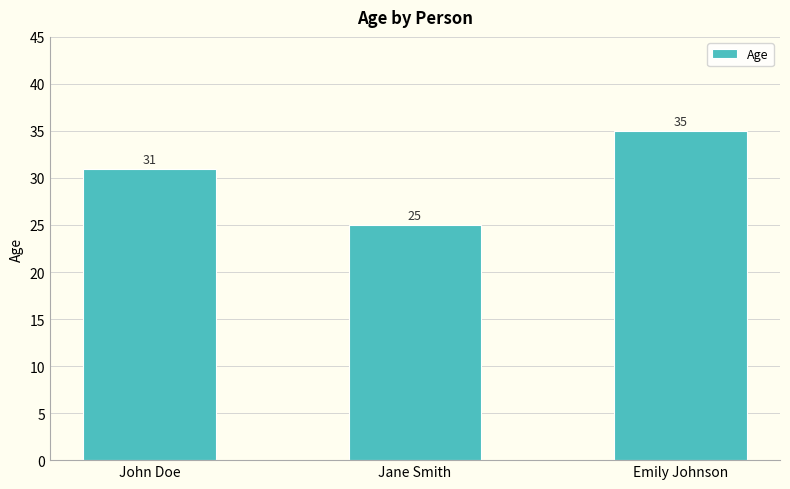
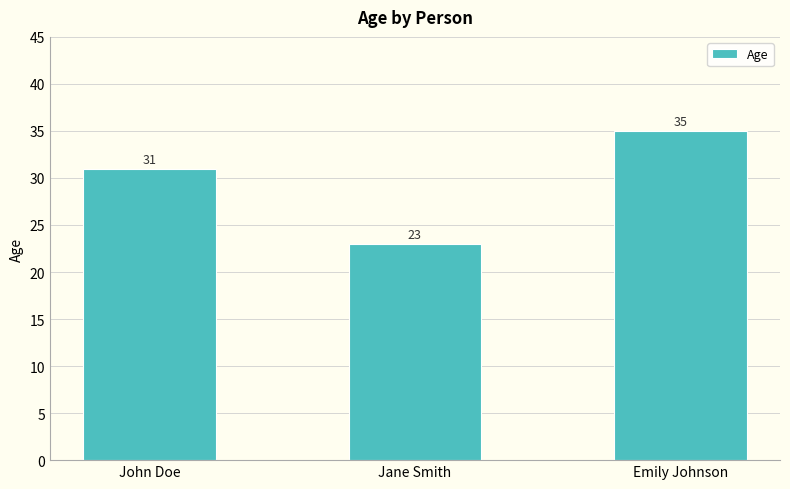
Jane Smith: 25 -> 23
